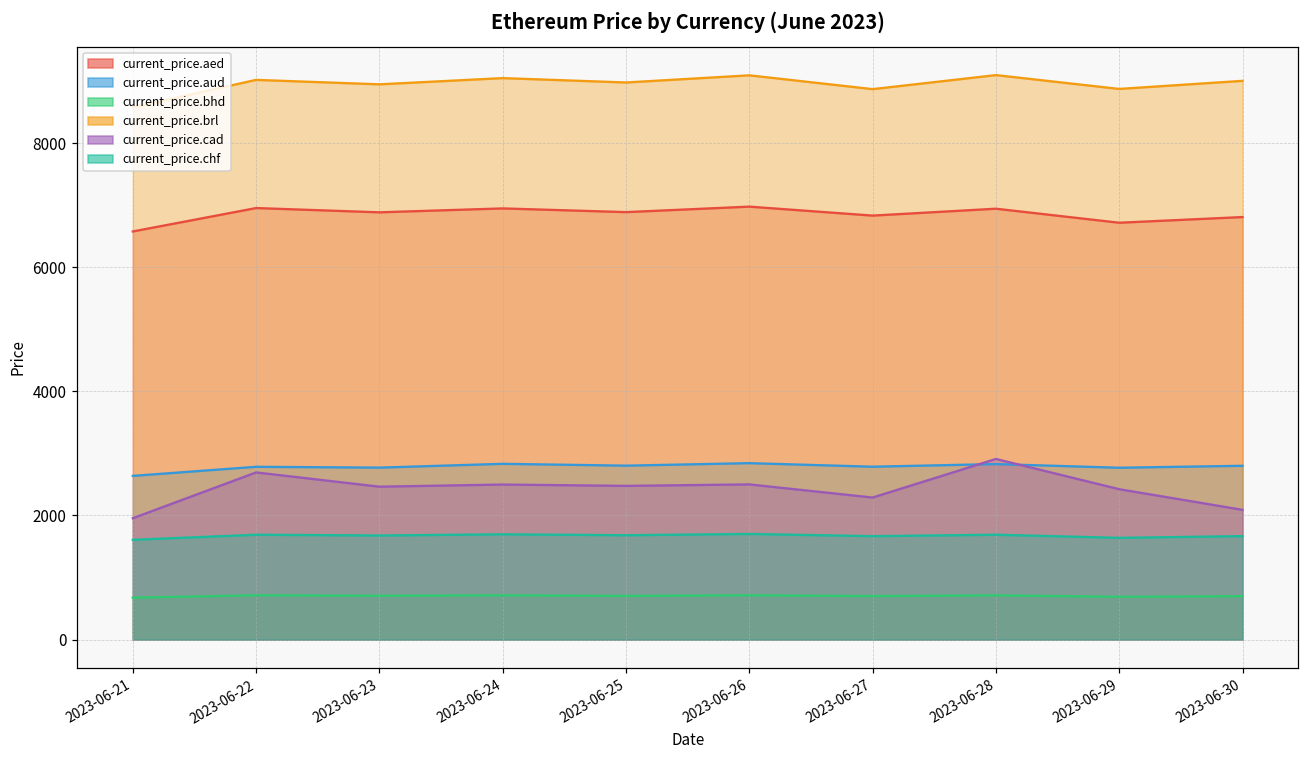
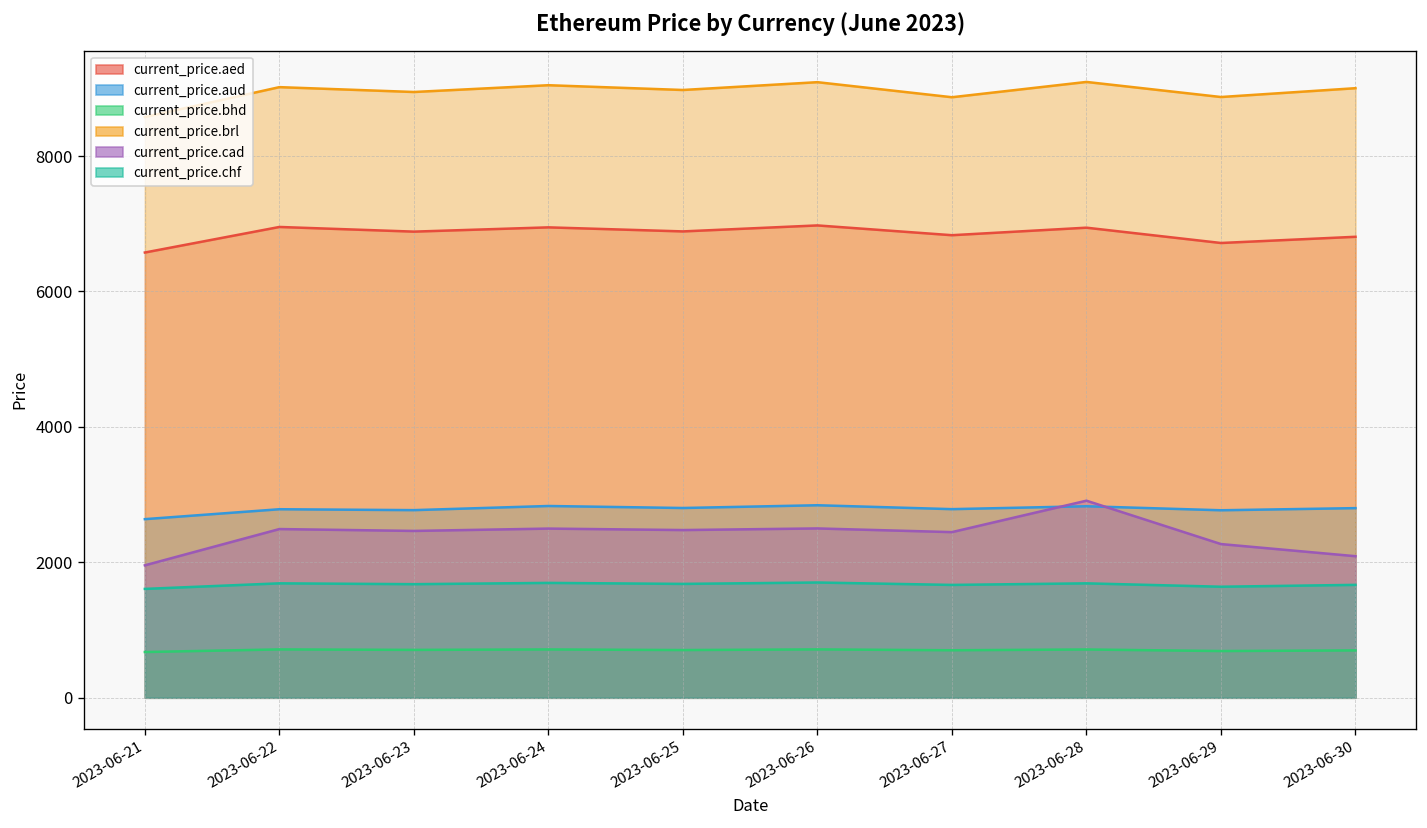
current_price.cad, 2023-06-22: 2700 -> 2500
current_price.cad, 2023-06-27: 2300 -> 2400
current_price.cad, 2023-06-29: 2400 -> 2300
